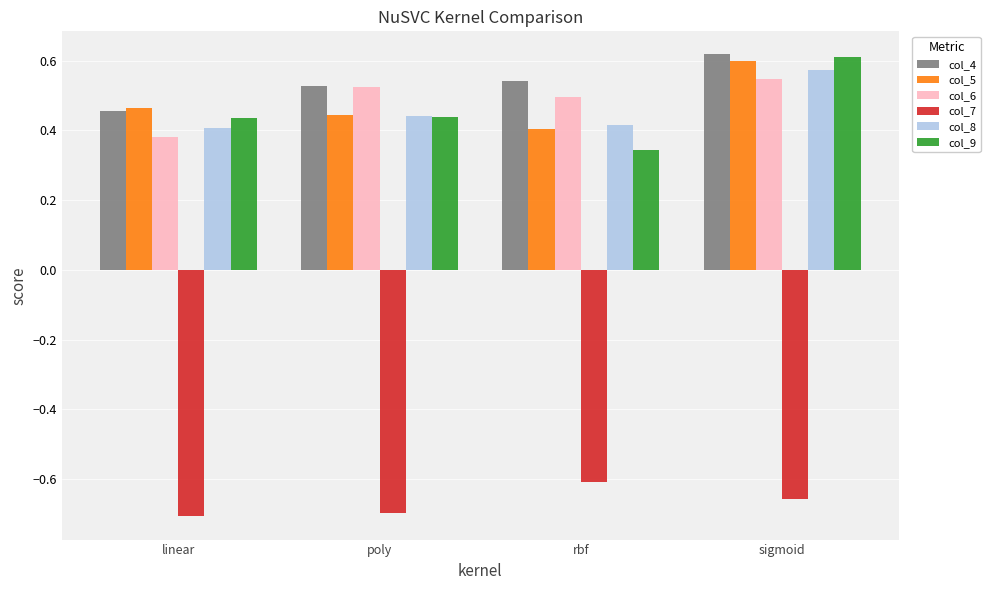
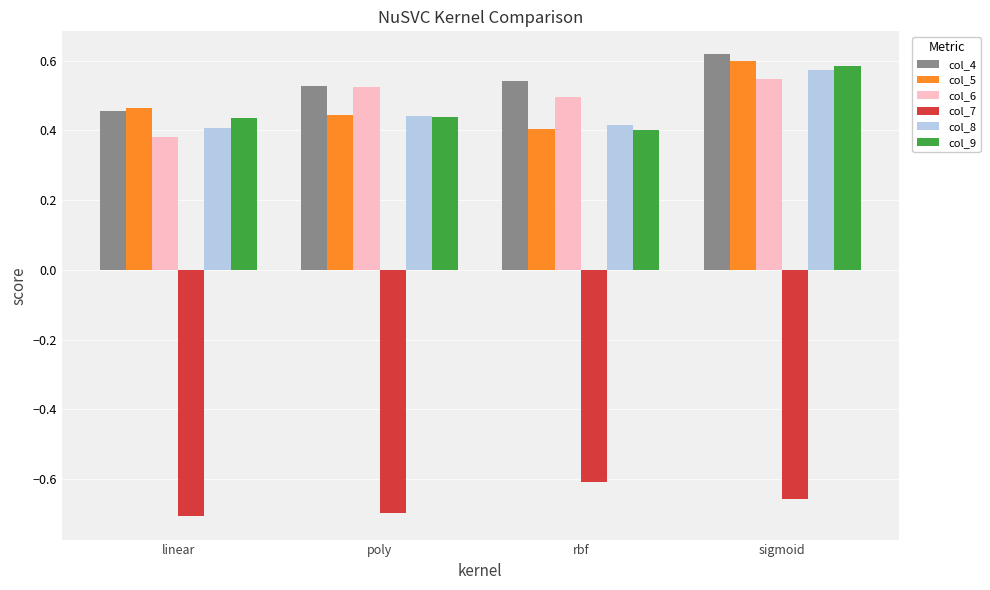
col_9, rbf: 0.34 -> 0.40
col_9, sigmoid: 0.61 -> 0.59
